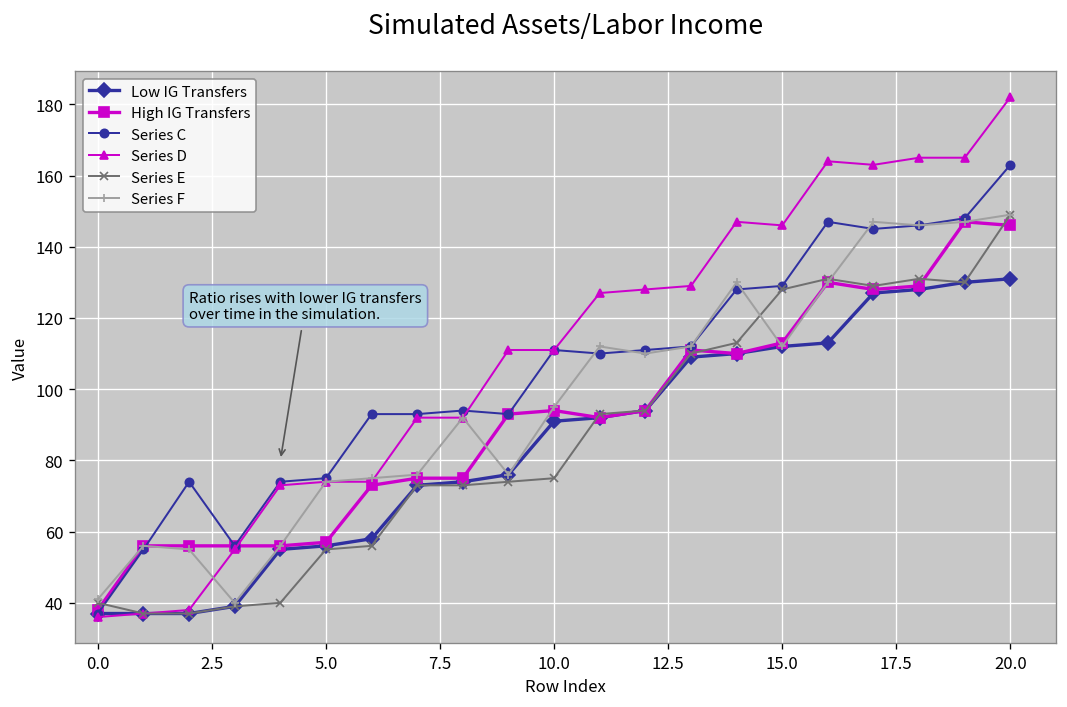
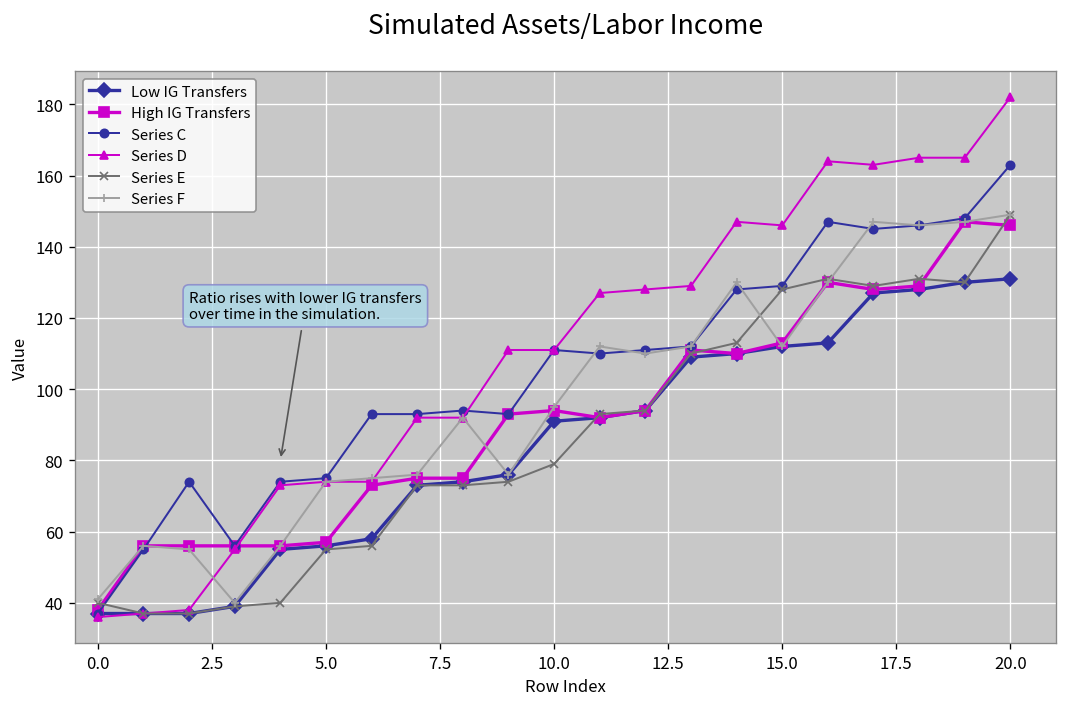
Series E, 10.0: 75 -> 79
